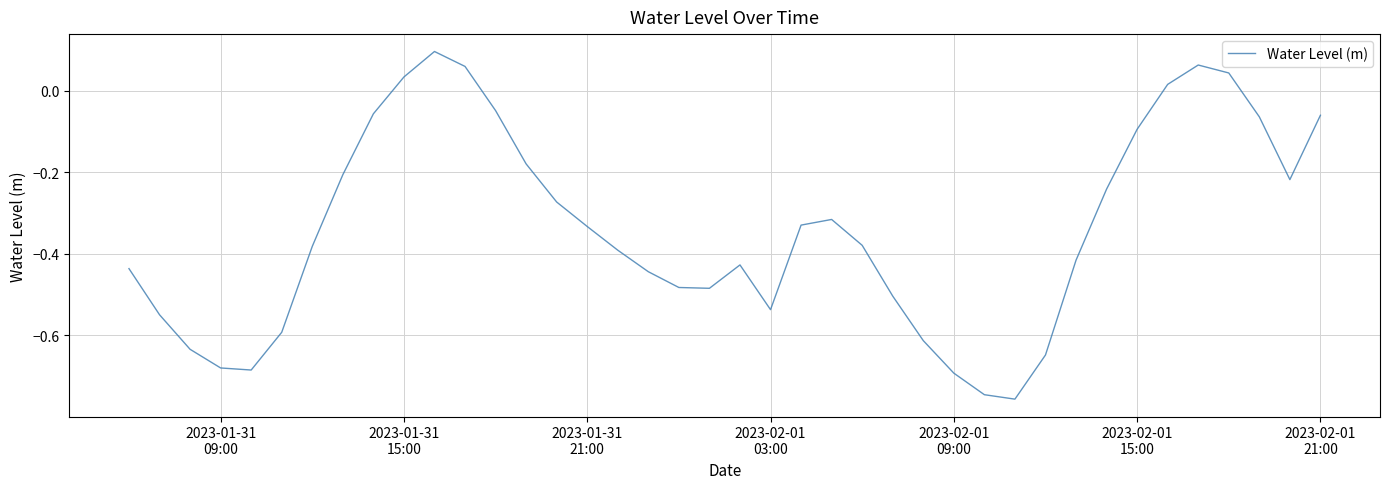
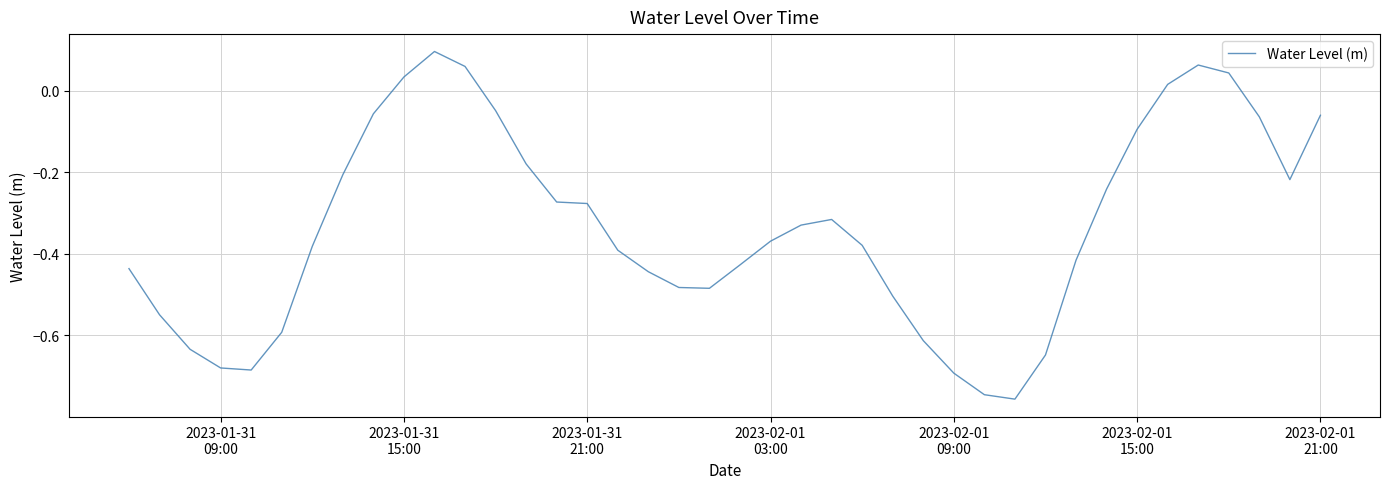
2023-01-31 21:00: -0.33 -> -0.28
2023-02-01 03:00: -0.54 -> -0.37
